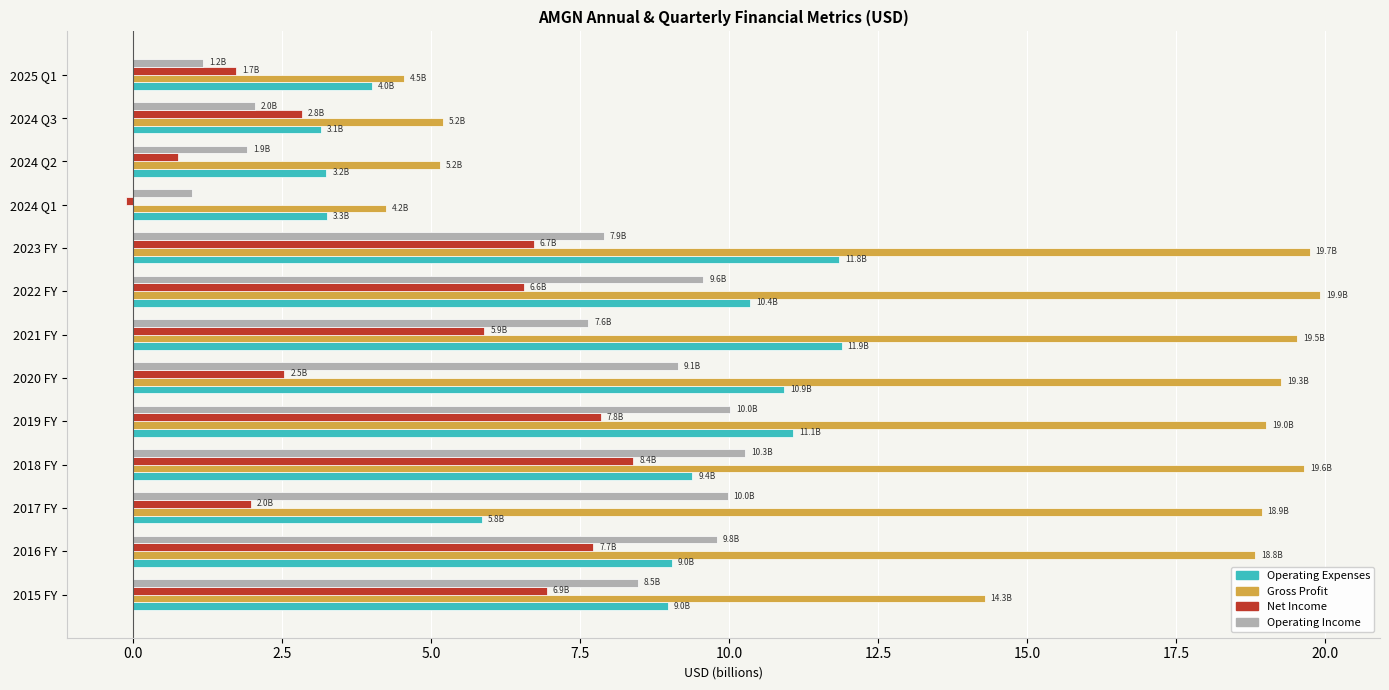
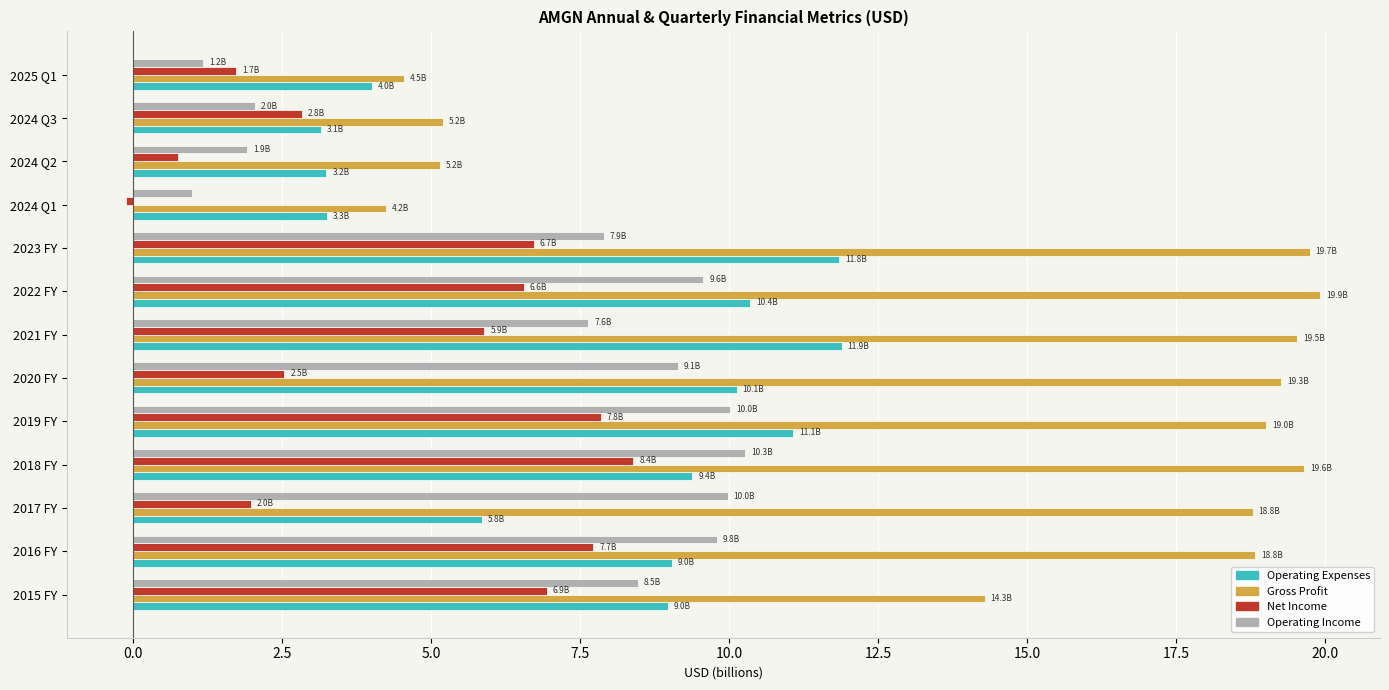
Operating Expenses, 2020 FY: 10.9B -> 10.1B
Gross Profit, 2017 FY: 18.9B -> 18.8B
